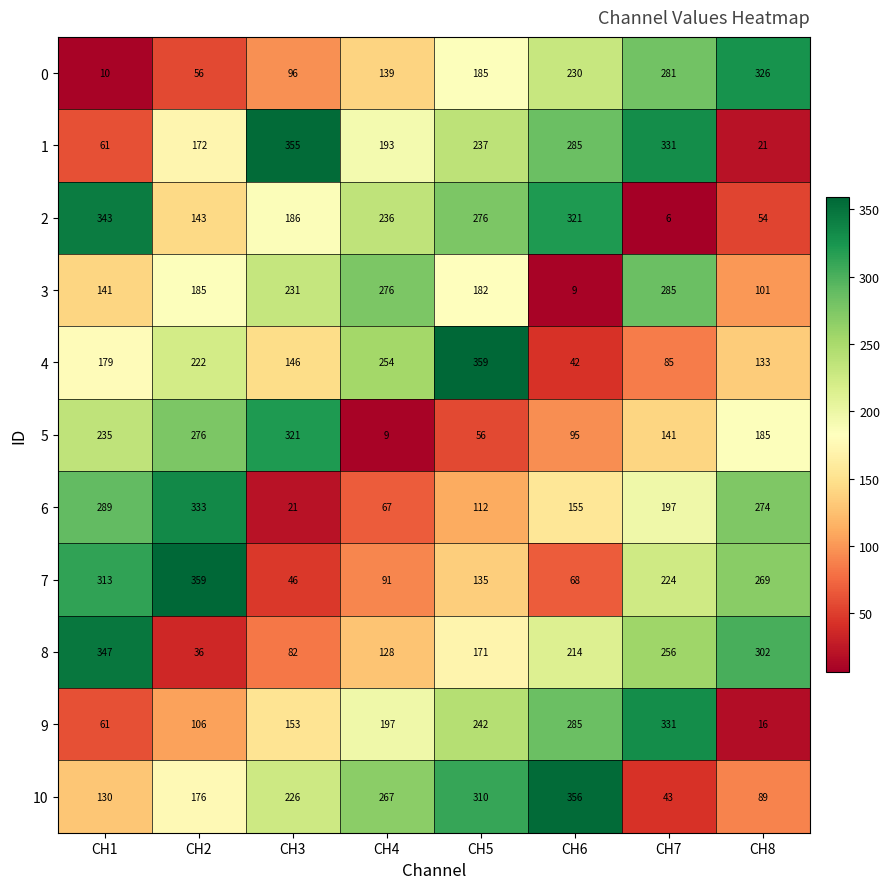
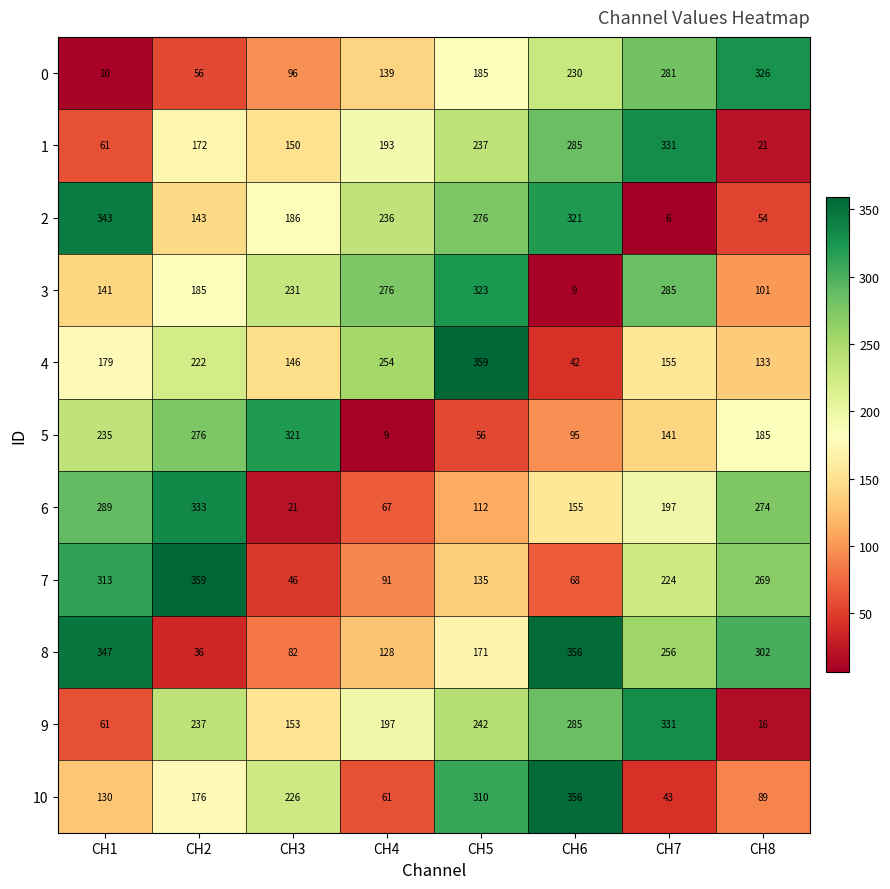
1, CH3: 355 -> 150
3, CH5: 182 -> 323
4, CH7: 85 -> 155
8, CH6: 214 -> 356
9, CH2: 106 -> 237
10, CH4: 267 -> 61
